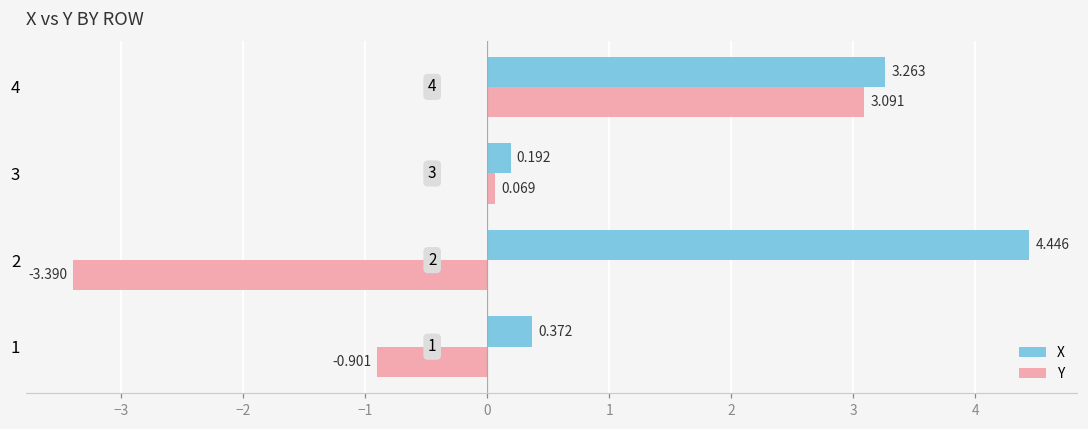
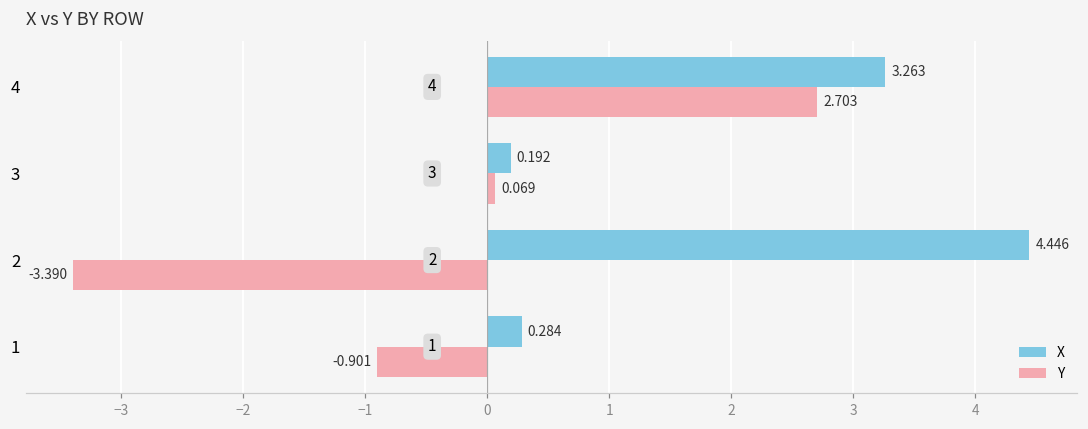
Y, 4: 3.091 -> 2.703
X, 1: 0.372 -> 0.284
